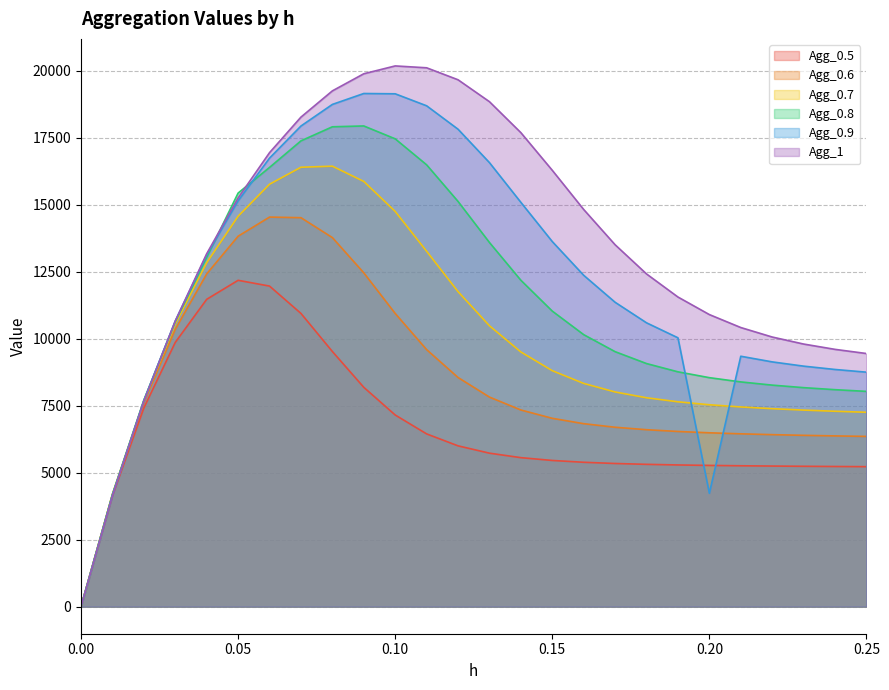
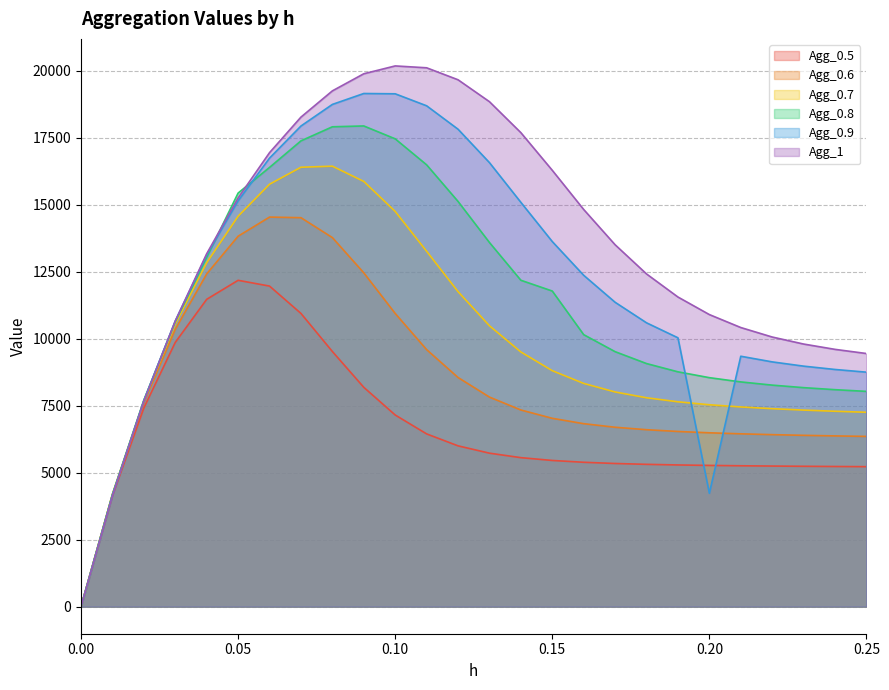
Agg_0.8, 0.15: 11000 -> 11800
